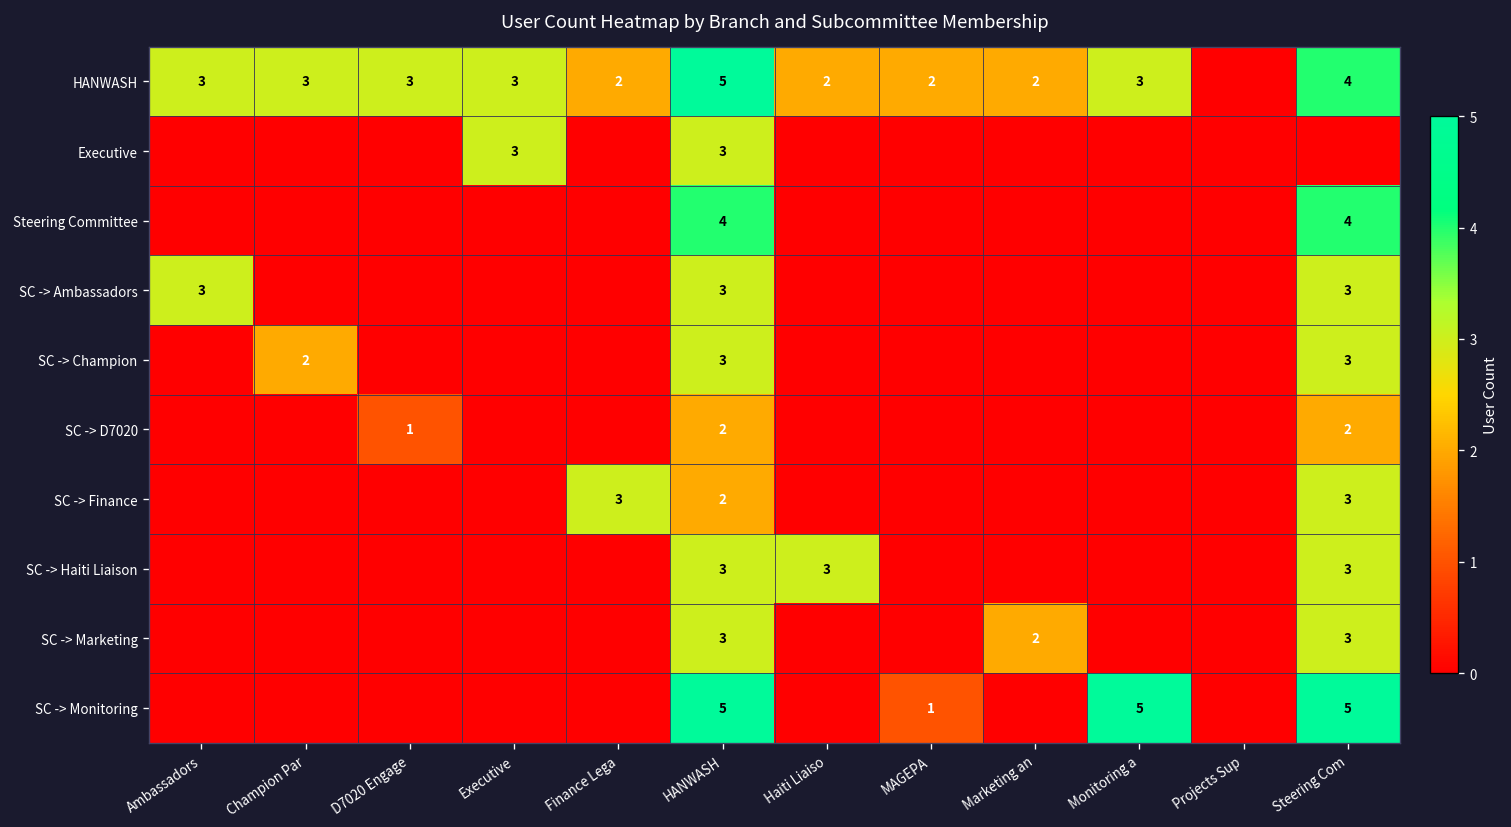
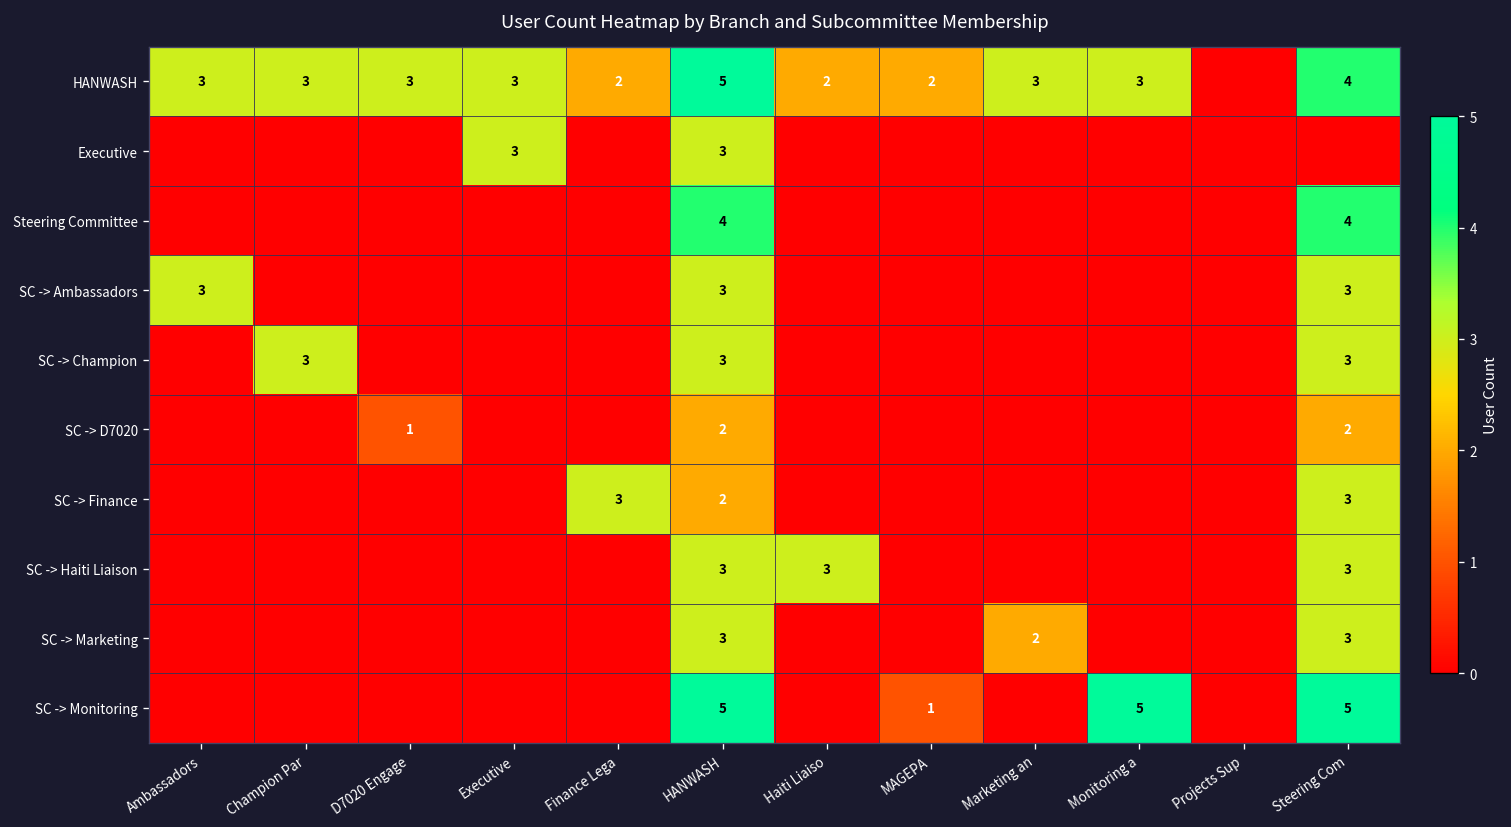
HANWASH, Marketing an: 2 -> 3
SC -> Champion, Champion Par: 2 -> 3
